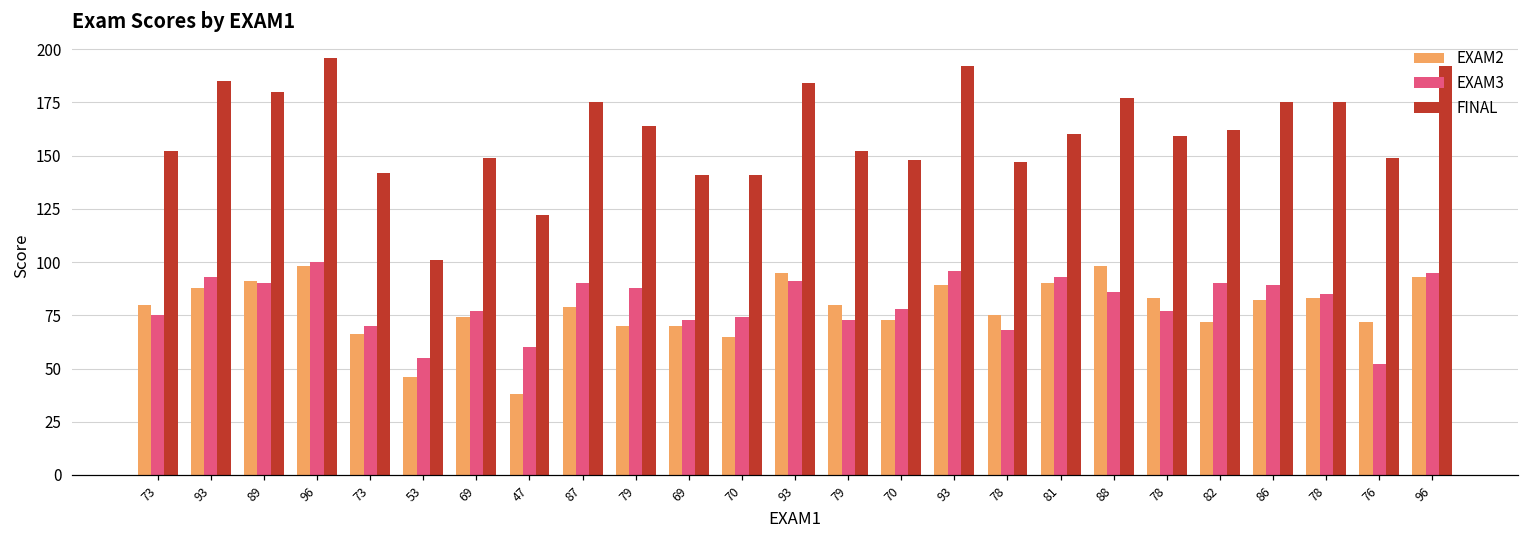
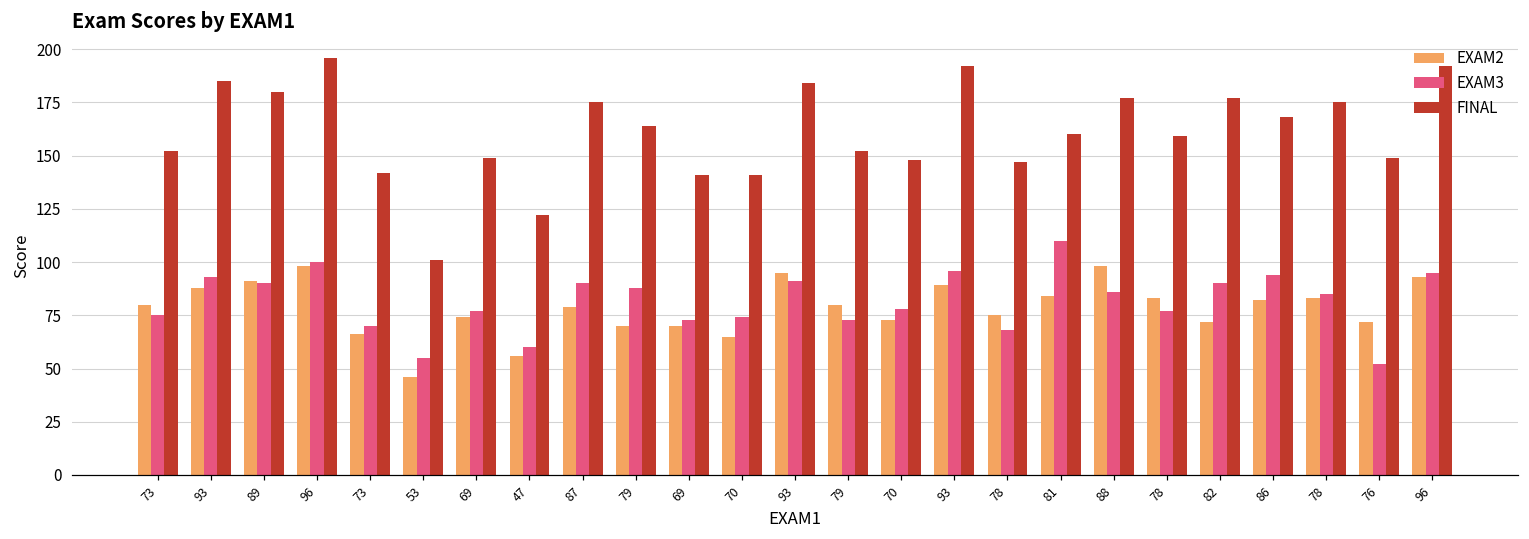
EXAM2, 47: 38 -> 56
EXAM2, 81: 90 -> 84
EXAM3, 81: 93 -> 110
FINAL, 82: 162 -> 177
EXAM3, 86: 89 -> 94
FINAL, 86: 175 -> 168
